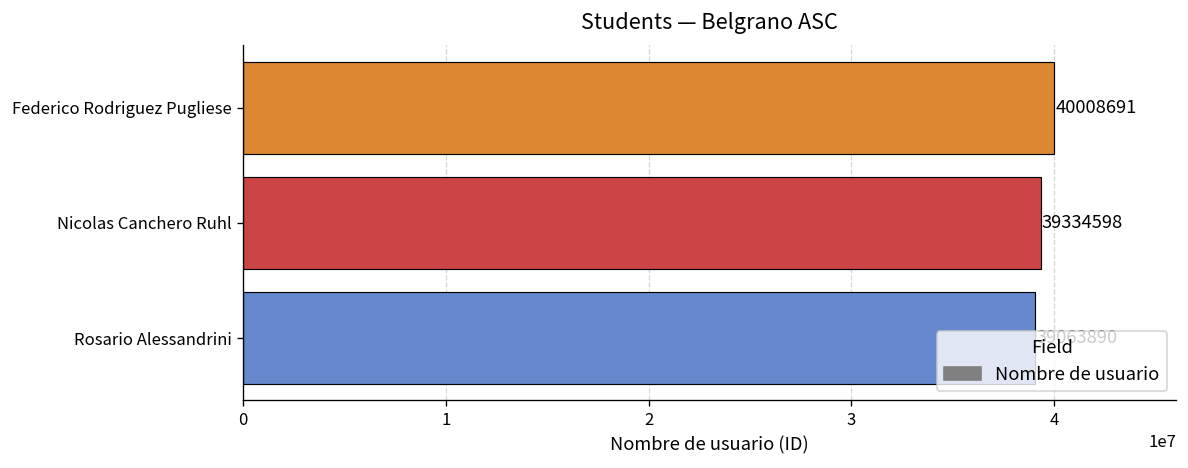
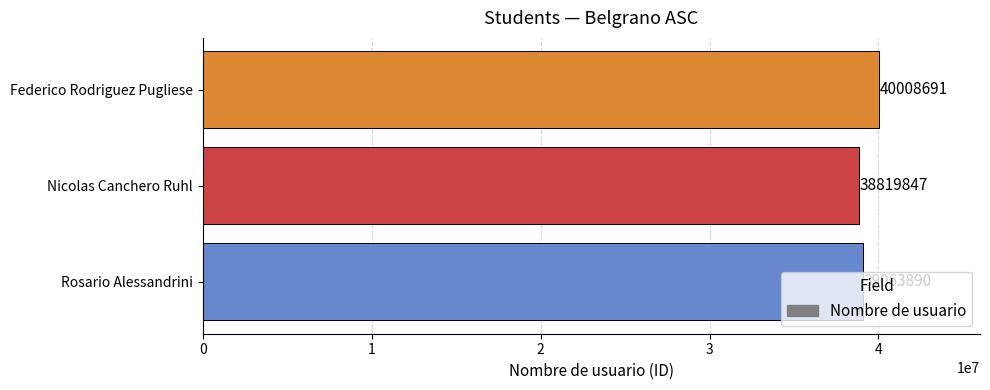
Nicolas Canchero Ruhl: 39334598 -> 38819847
